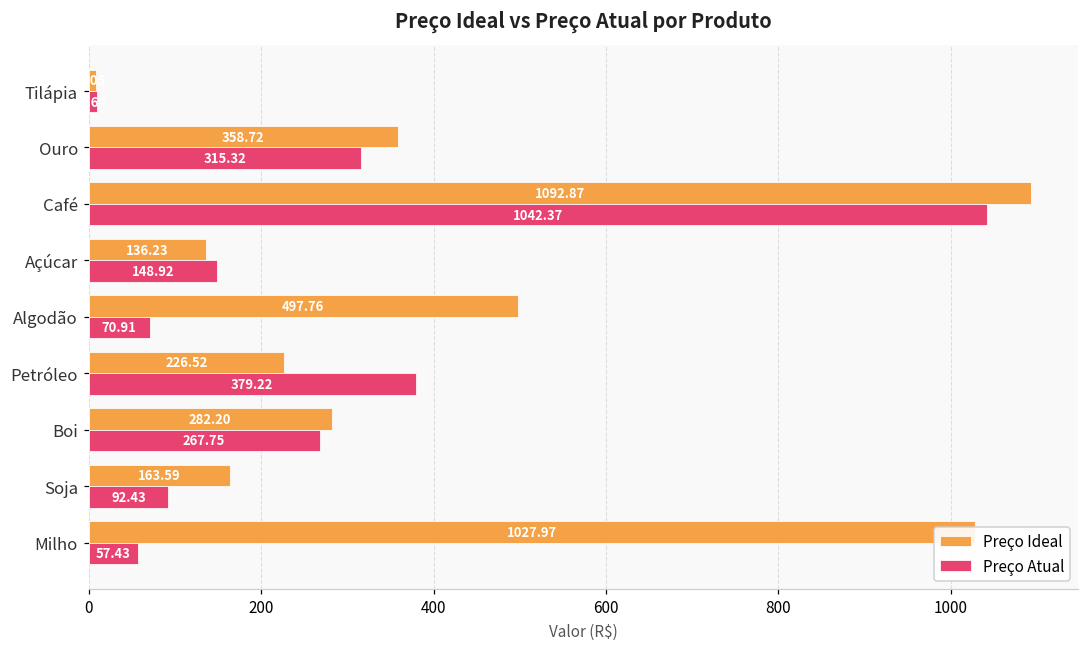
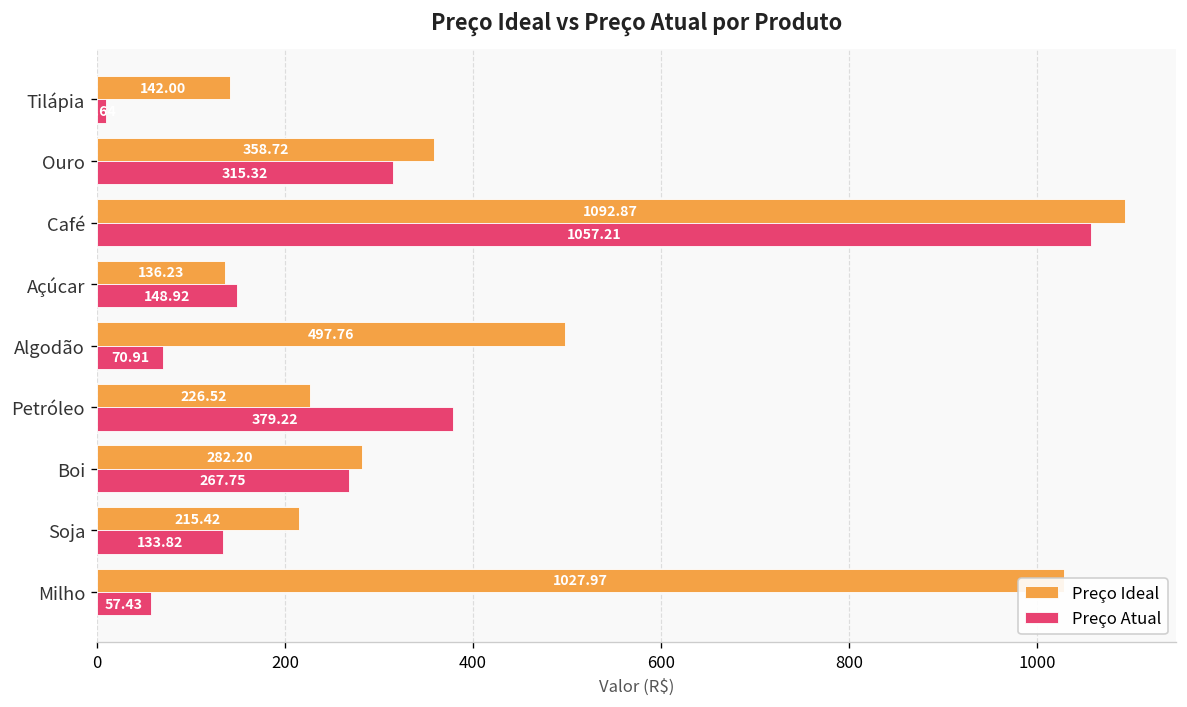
Preço Ideal, Tilápia: 10 -> 140
Preço Atual, Café: 1042.37 -> 1057.21
Preço Ideal, Soja: 163.59 -> 215.42
Preço Atual, Soja: 92.43 -> 133.82
